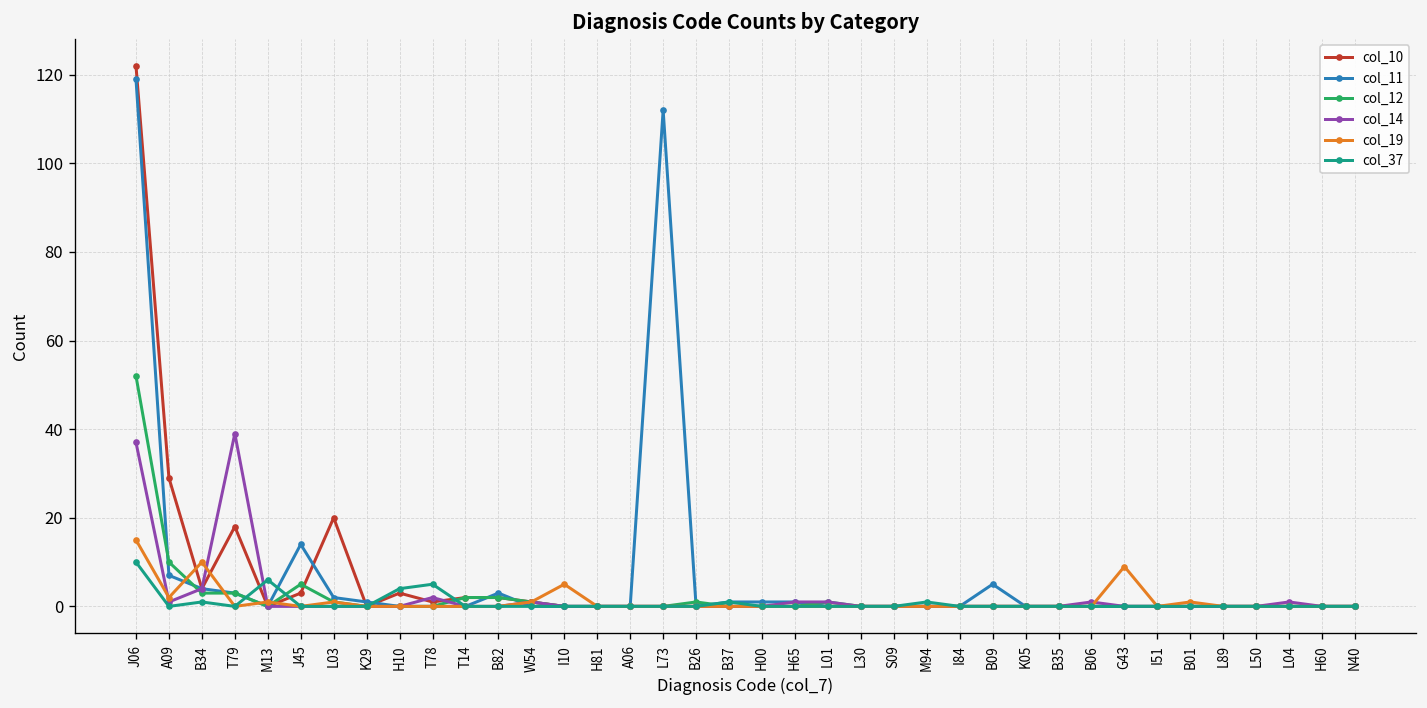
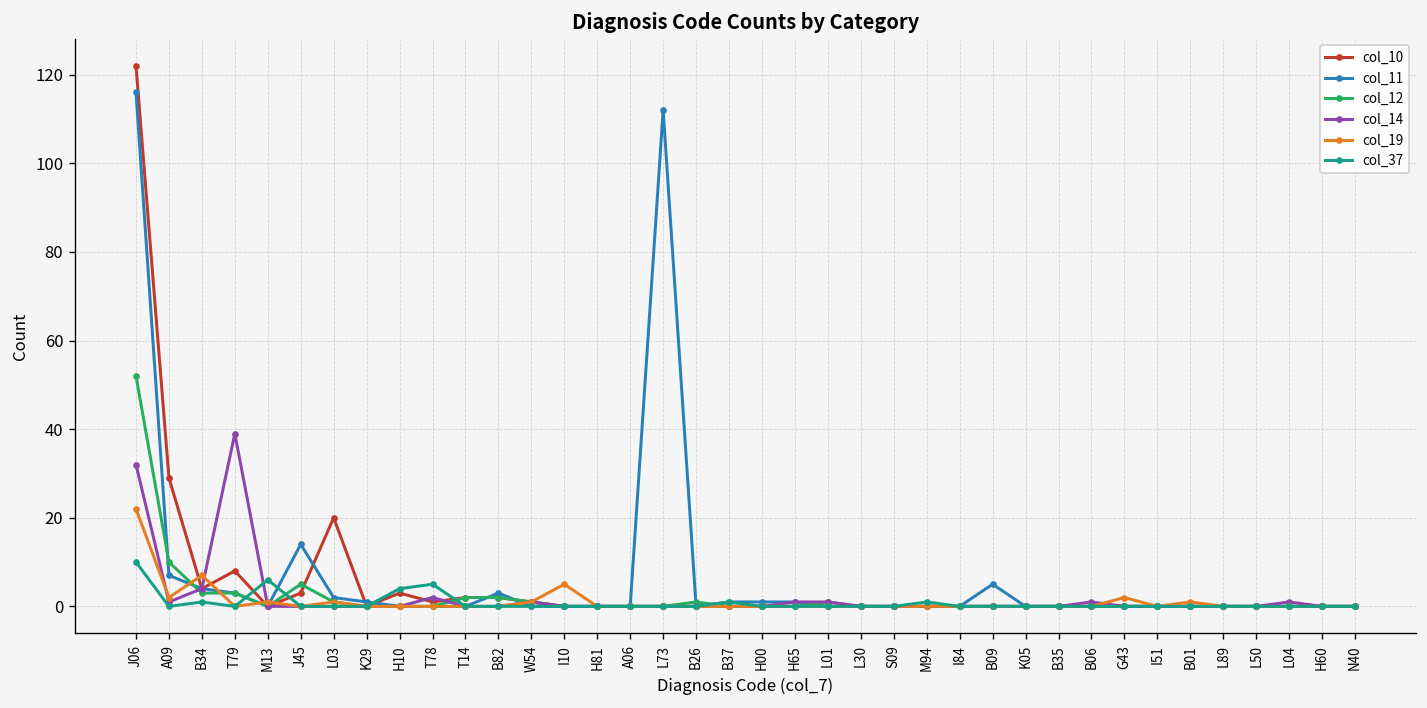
col_11, J06: 119 -> 116
col_14, J06: 37 -> 32
col_19, J06: 15 -> 22
col_19, B34: 10 -> 7
col_10, T79: 18 -> 8
col_19, G43: 9 -> 2
